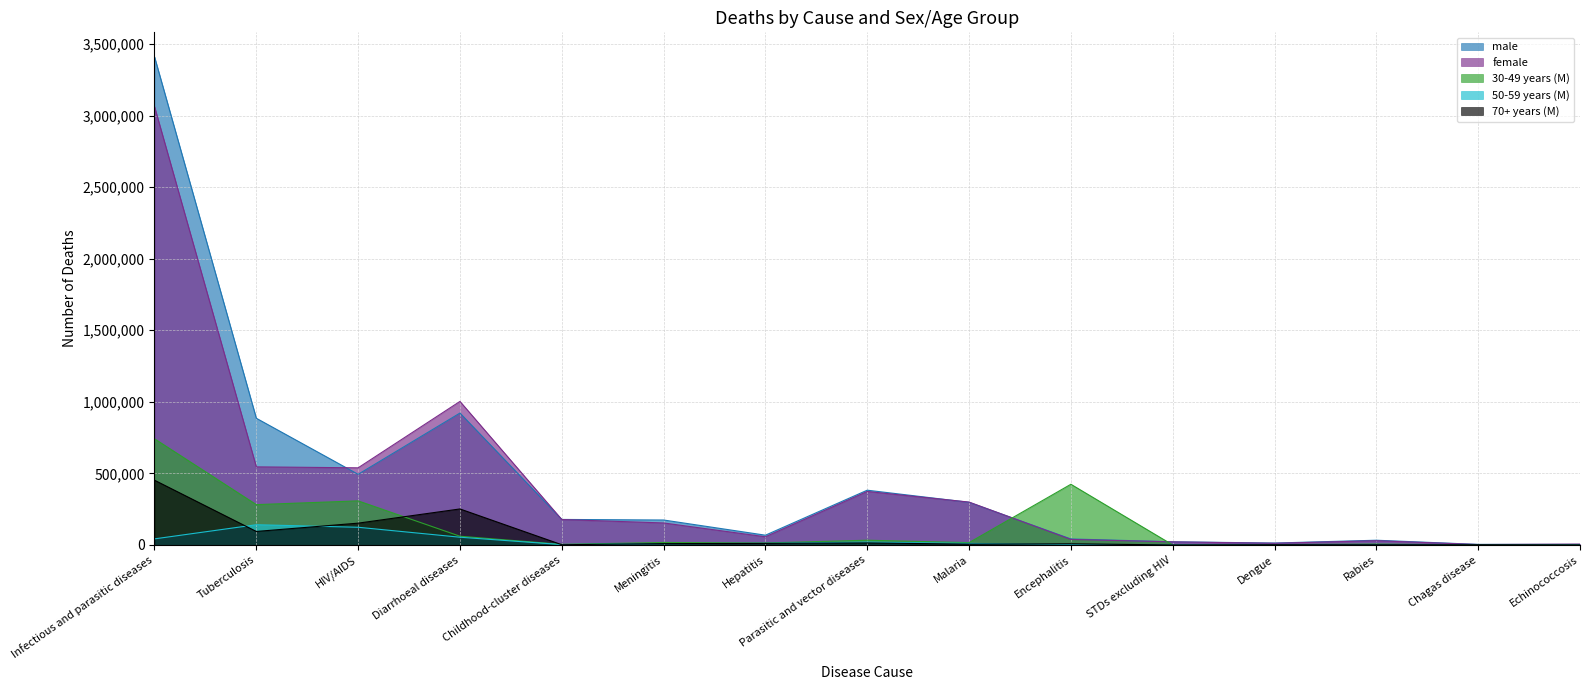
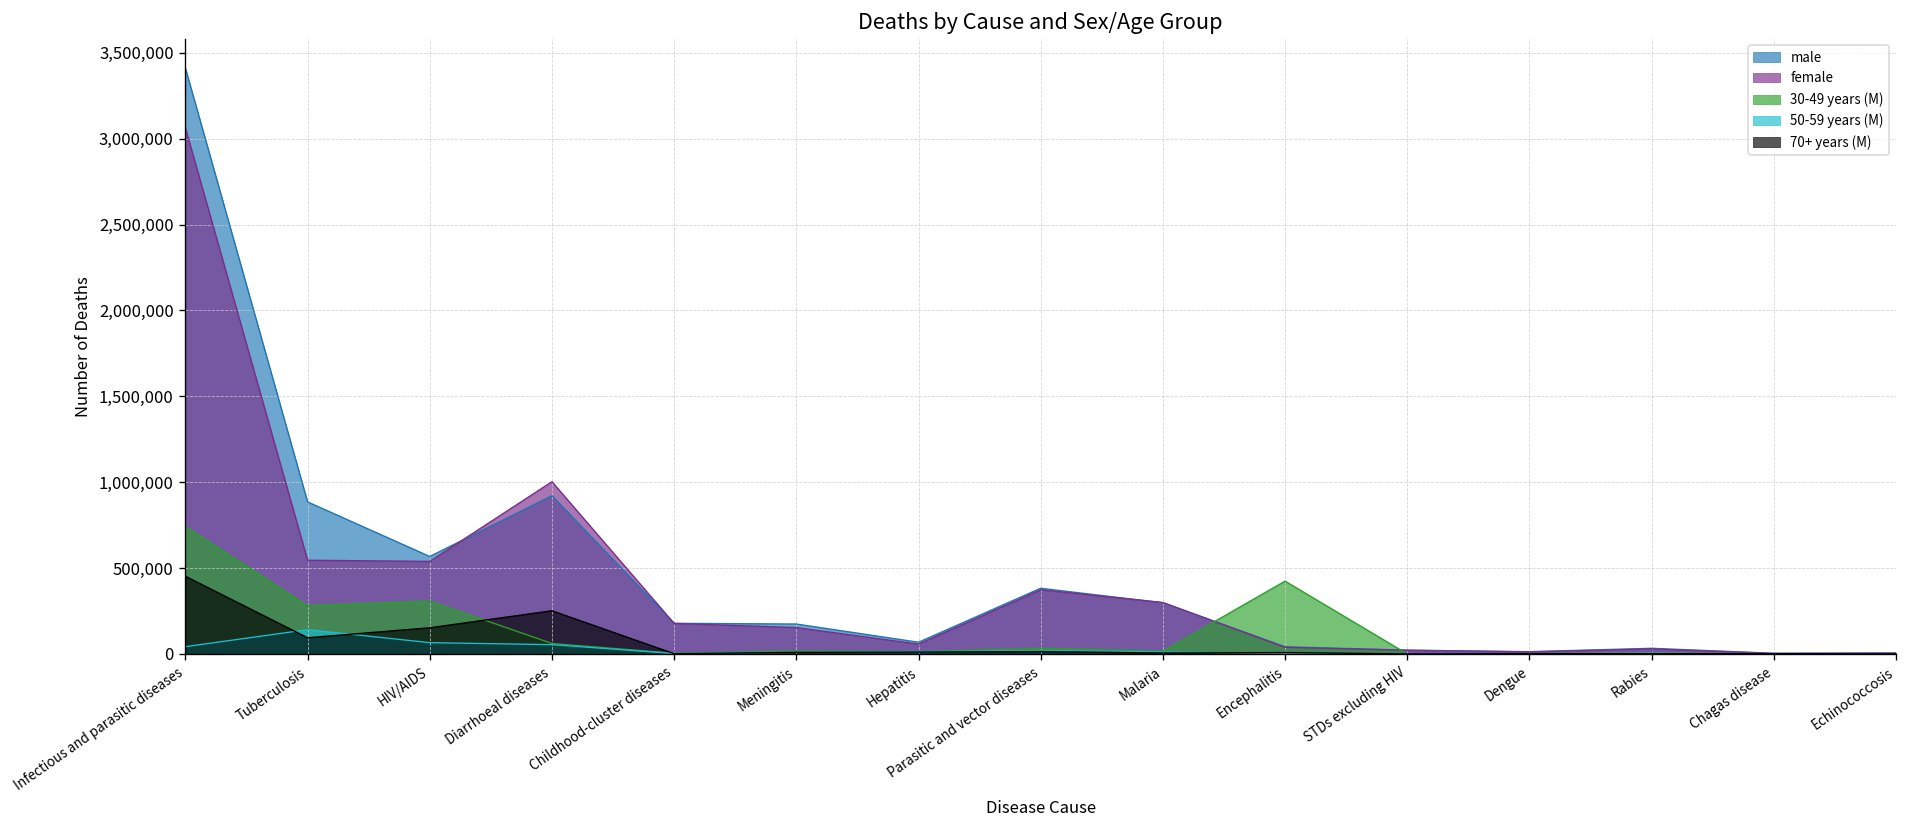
male, HIV/AIDS: 490,000 -> 570,000
50-59 years (M), HIV/AIDS: 120,000 -> 70,000
